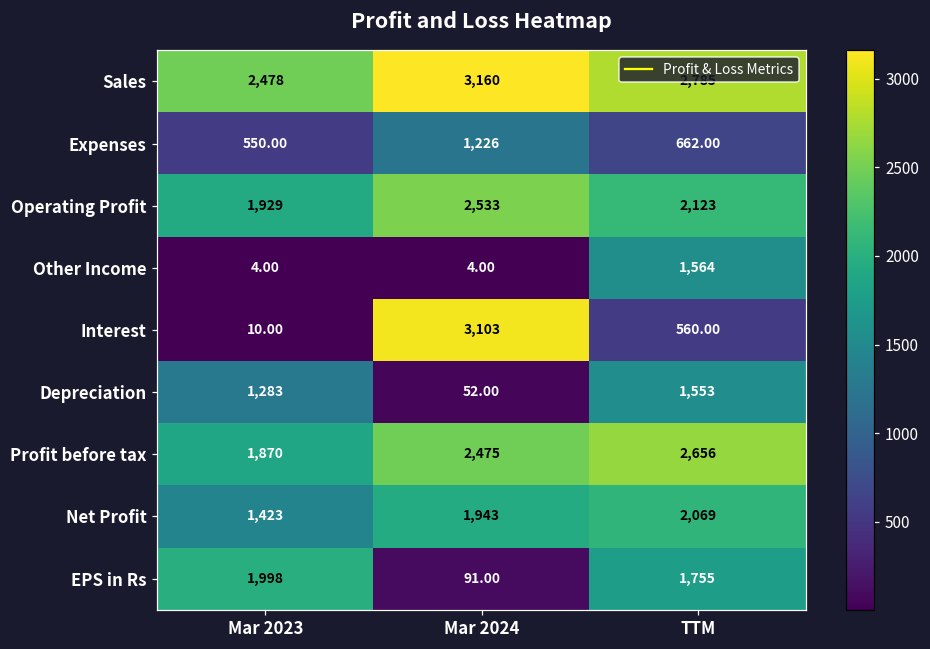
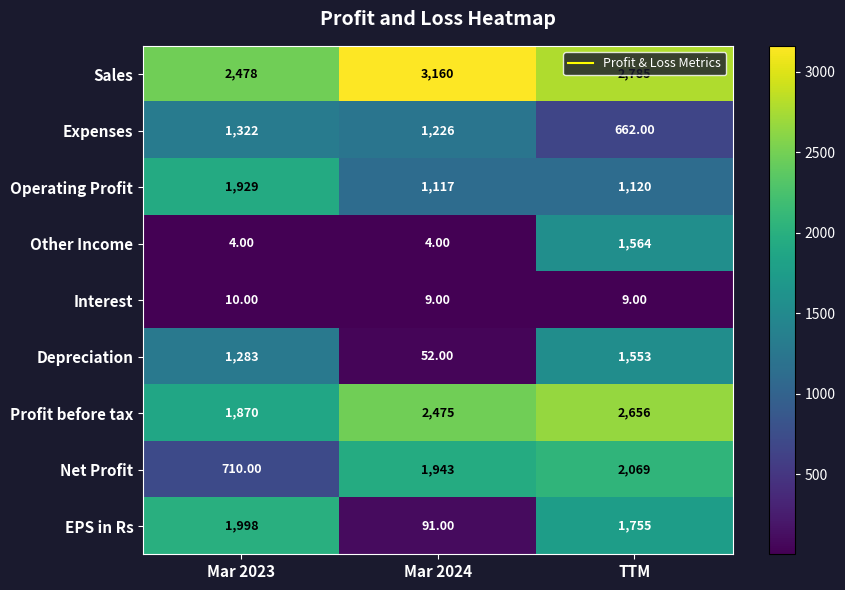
Expenses, Mar 2023: 550.00 -> 1,322
Operating Profit, Mar 2024: 2,533 -> 1,117
Operating Profit, TTM: 2,123 -> 1,120
Interest, Mar 2024: 3,103 -> 9.00
Interest, TTM: 560.00 -> 9.00
Net Profit, Mar 2023: 1,423 -> 710.00
